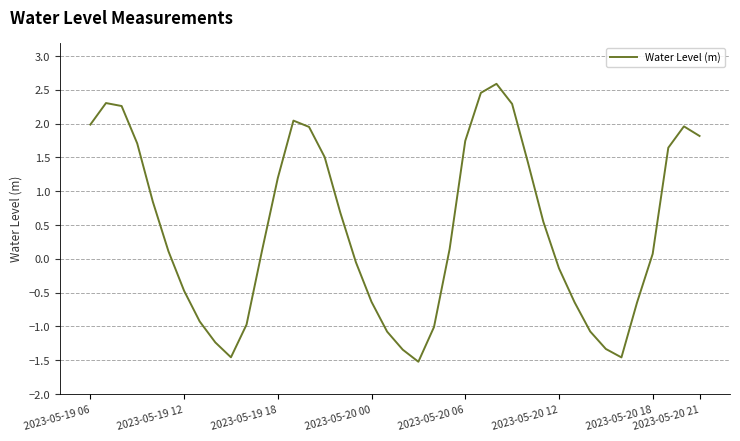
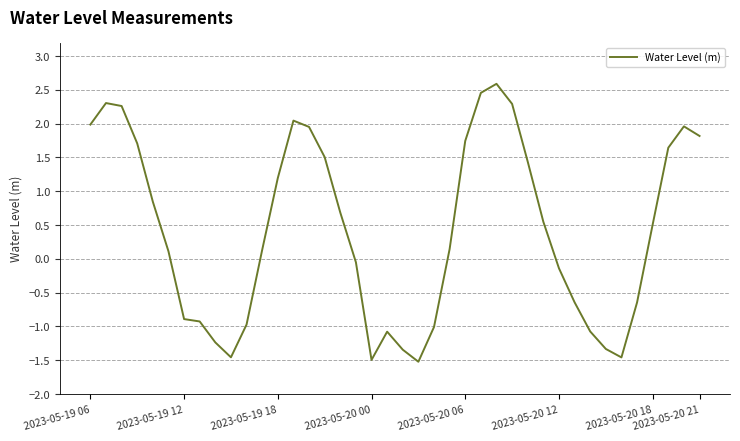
2023-05-19 12: -0.5 -> -0.9
2023-05-20 00: -0.6 -> -1.5
2023-05-20 18: 0.1 -> 0.5
